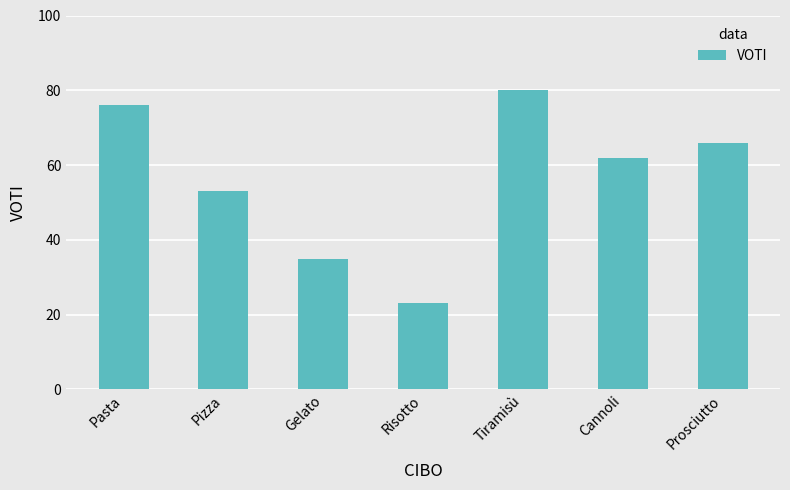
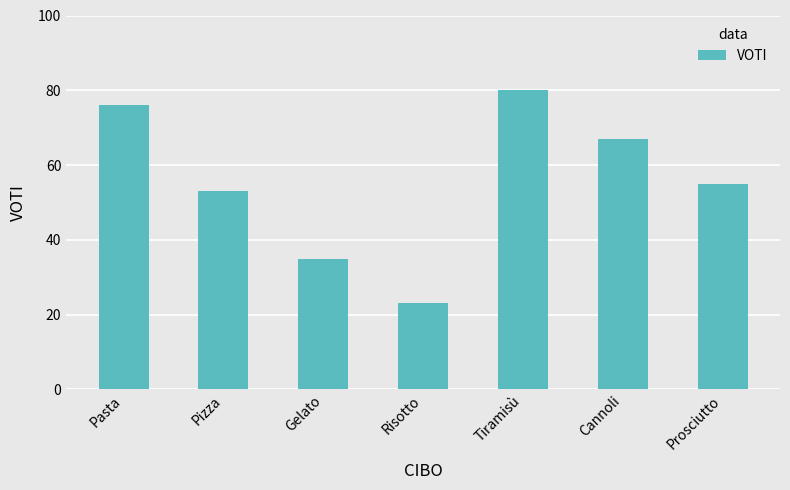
Cannoli: 62 -> 67
Prosciutto: 66 -> 55
